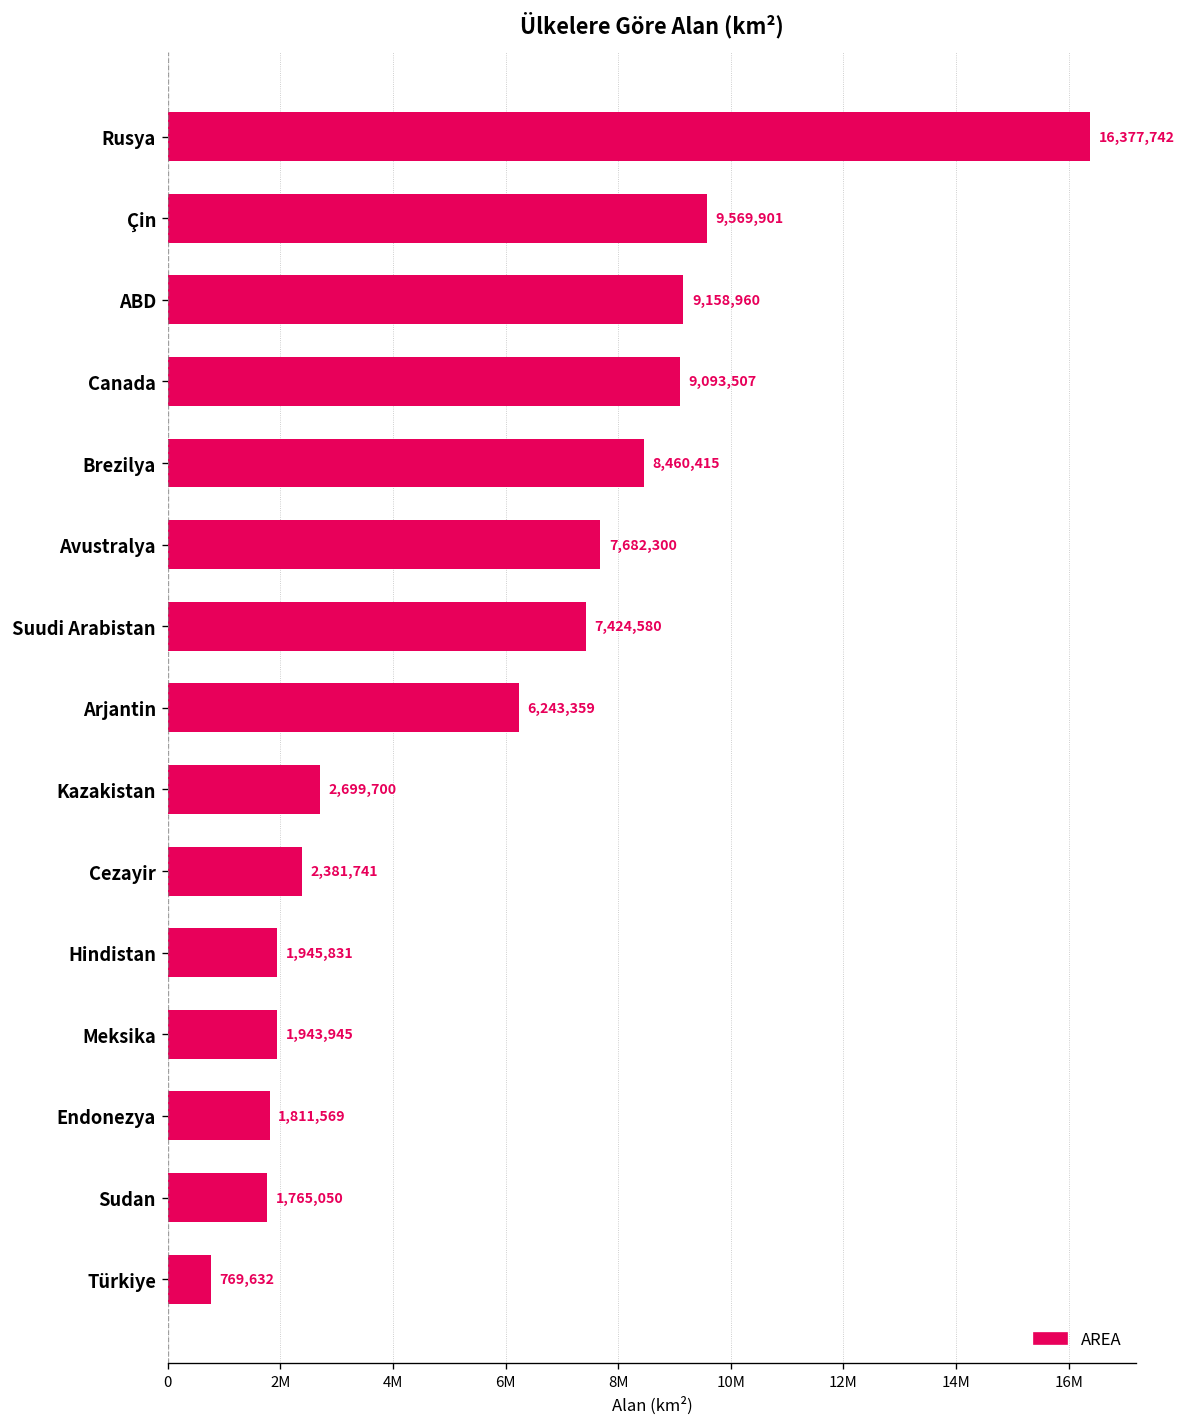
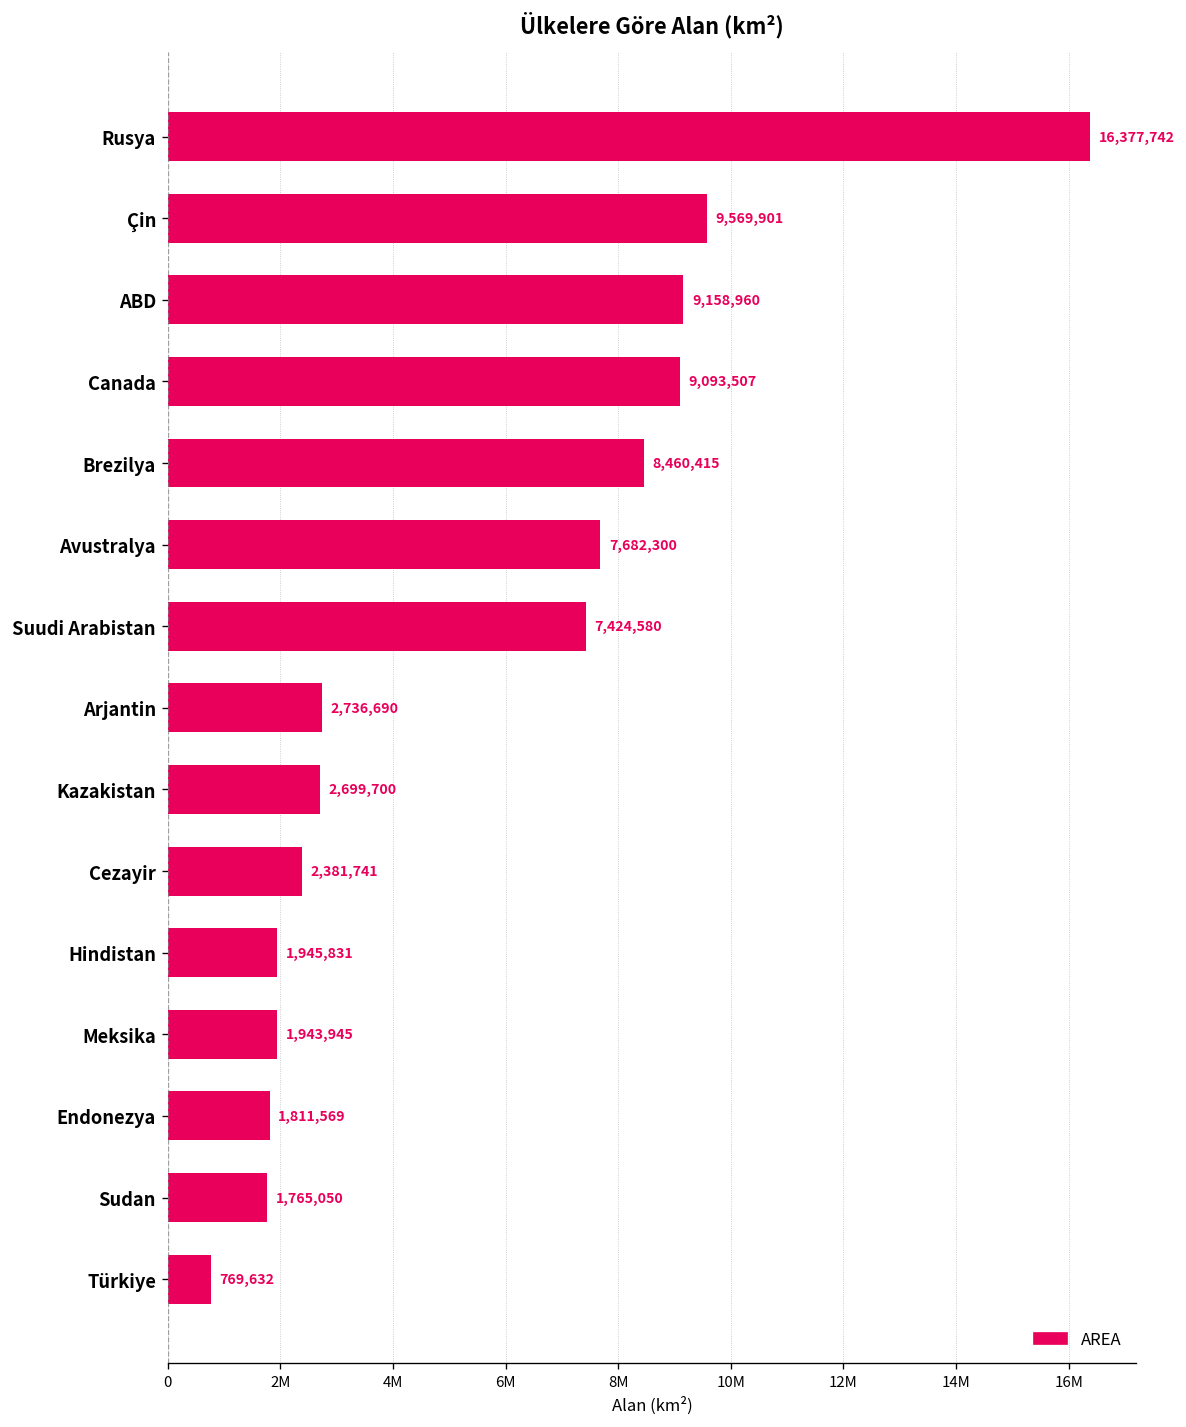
Arjantin: 6,243,359 -> 2,736,690
